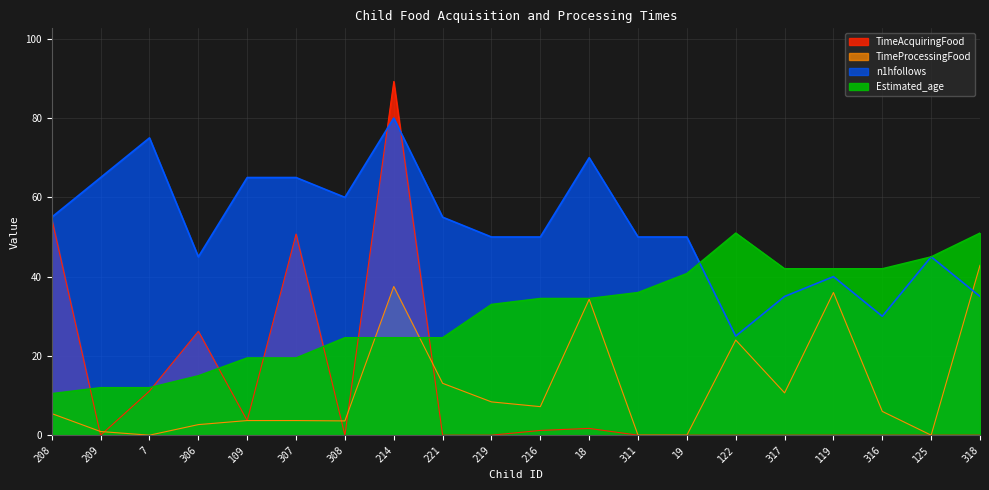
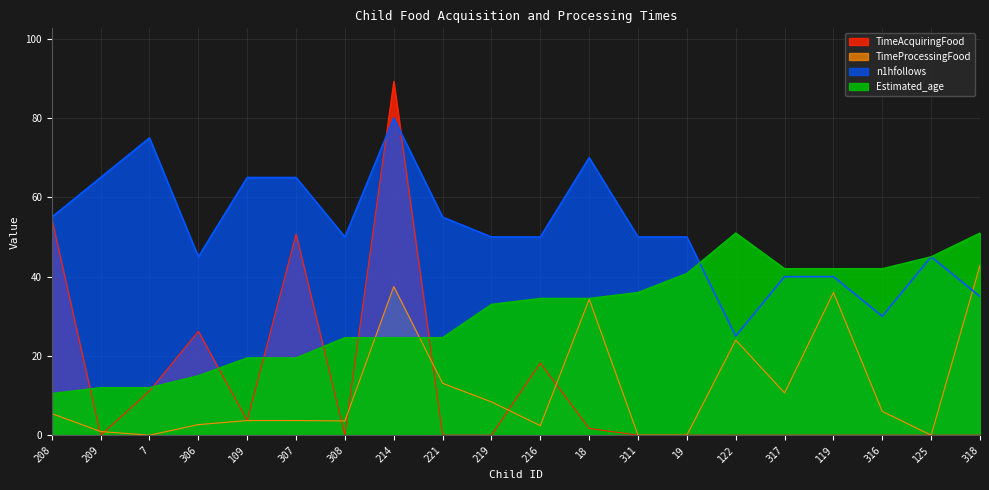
n1hfollows, 308: 60 -> 50
TimeAcquiringFood, 216: 1 -> 18
TimeProcessingFood, 216: 7 -> 2
n1hfollows, 317: 35 -> 40
